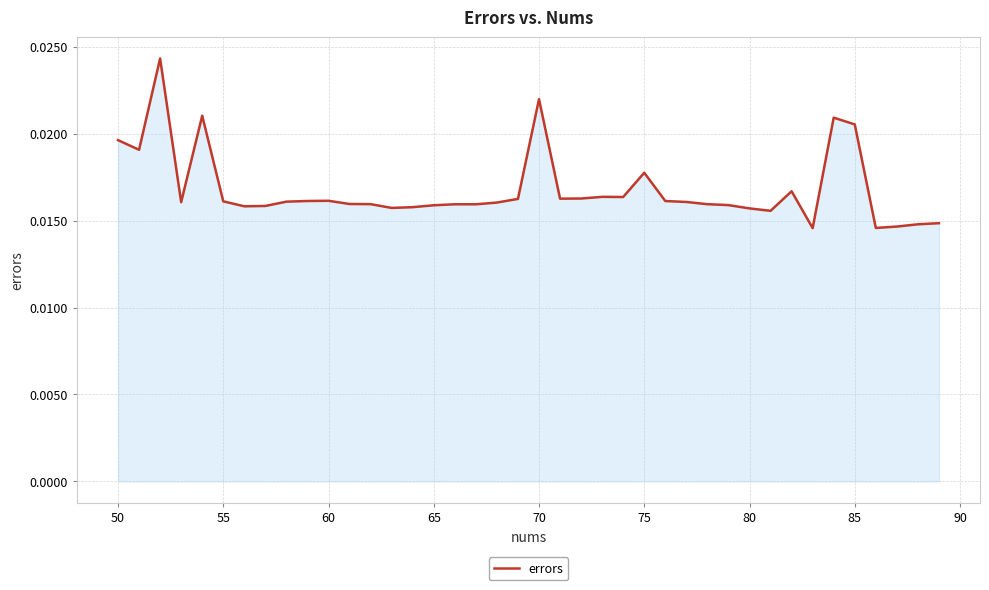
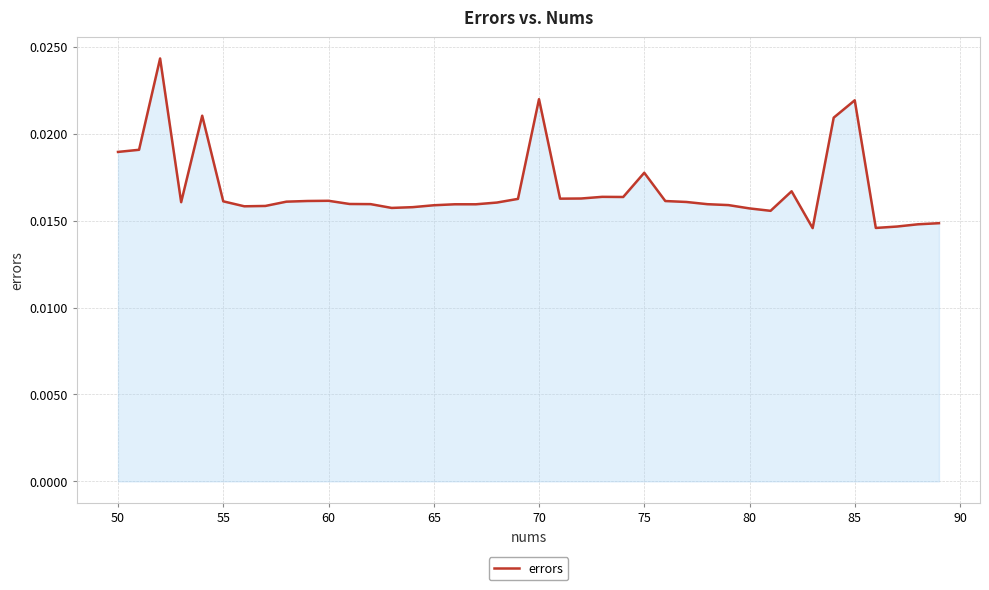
50: 0.0196 -> 0.0190
85: 0.0205 -> 0.0219
